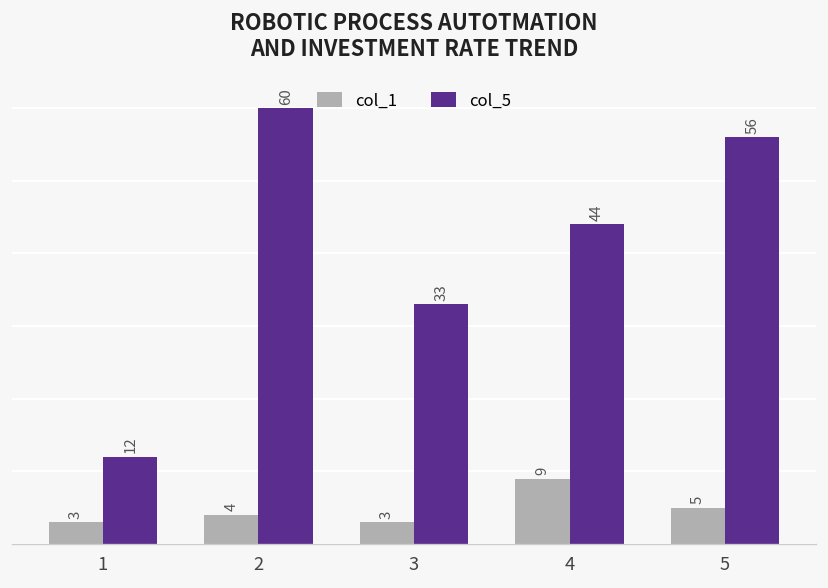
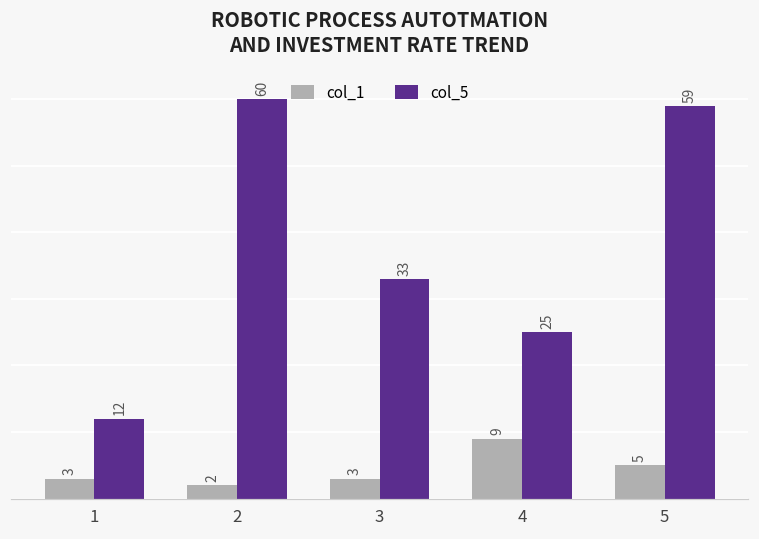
col_1, 2: 4 -> 2
col_5, 4: 44 -> 25
col_5, 5: 56 -> 59
